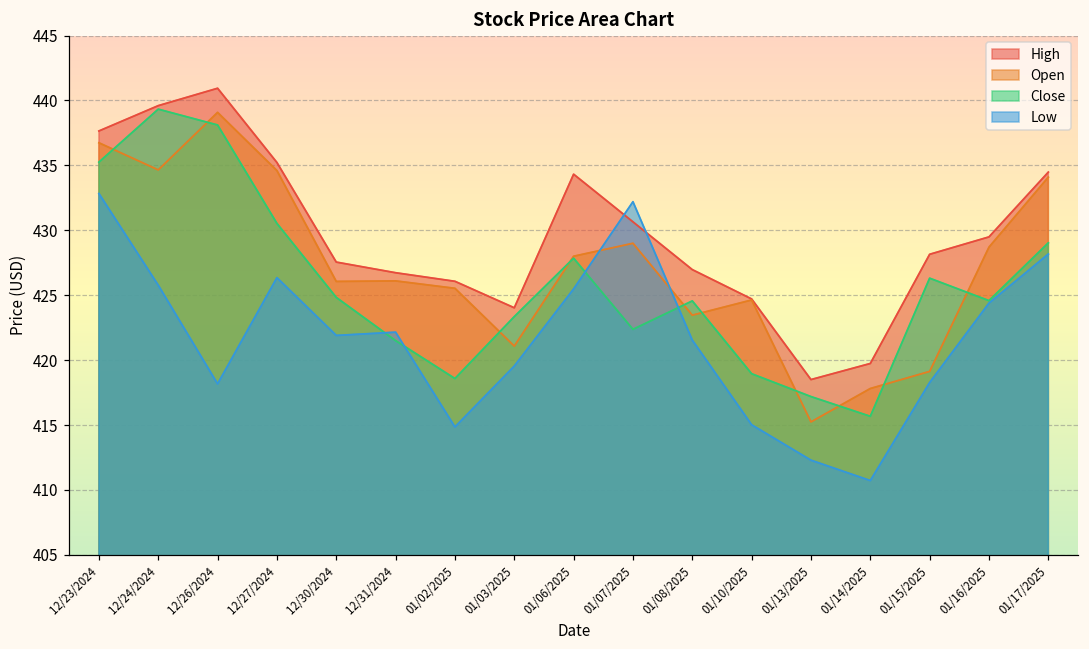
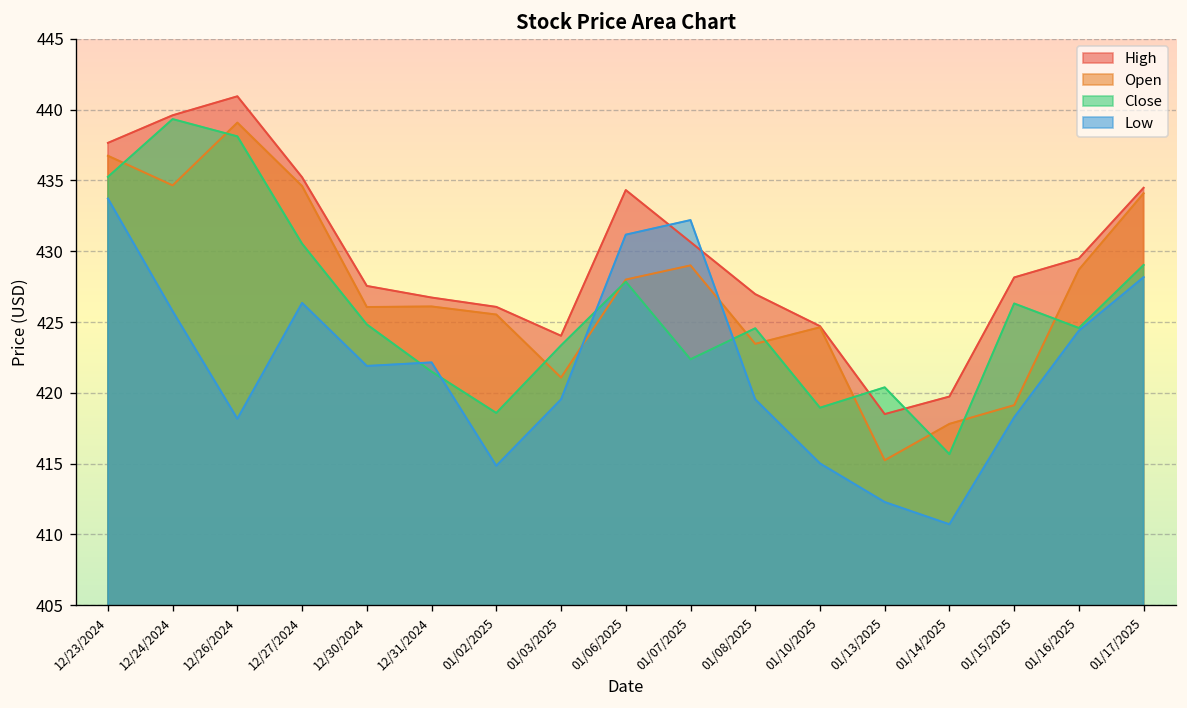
Low, 12/23/2024: 432.8 -> 433.7
Low, 01/06/2025: 425.5 -> 431.2
Low, 01/08/2025: 421.5 -> 419.5
Close, 01/13/2025: 417.2 -> 420.4
